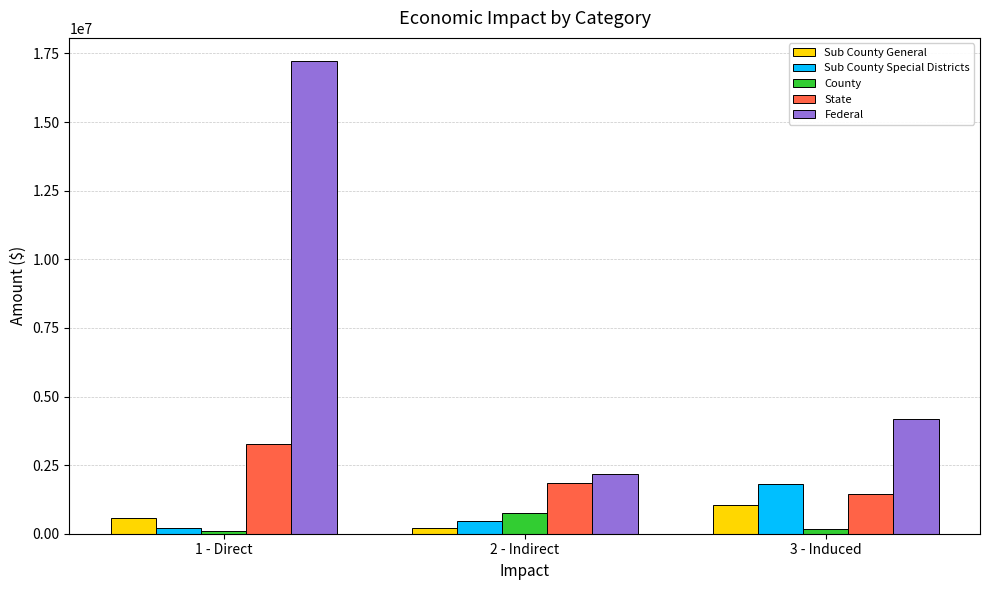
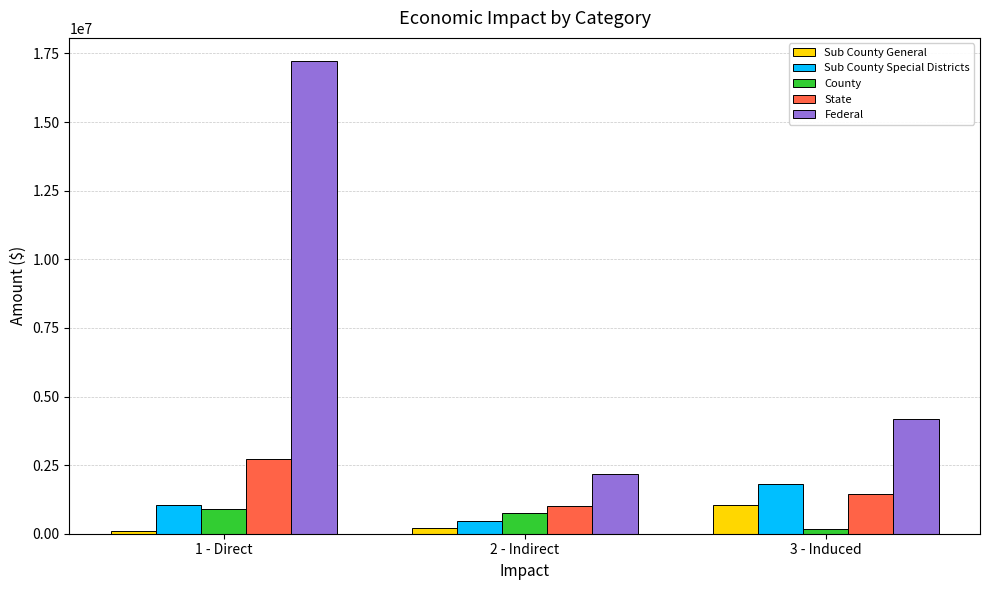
Sub County General, 1 - Direct: 600000 -> 100000
Sub County Special Districts, 1 - Direct: 200000 -> 1000000
County, 1 - Direct: 100000 -> 900000
State, 1 - Direct: 3300000 -> 2700000
State, 2 - Indirect: 1800000 -> 1000000
